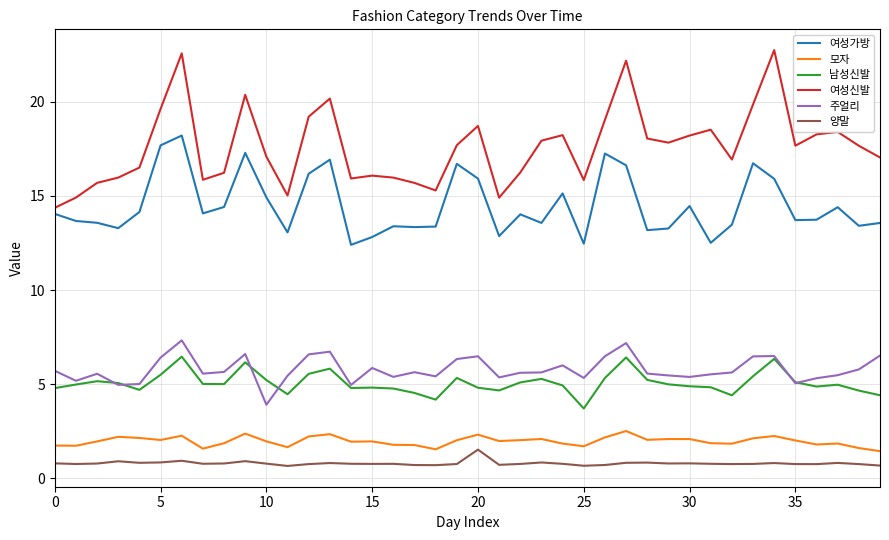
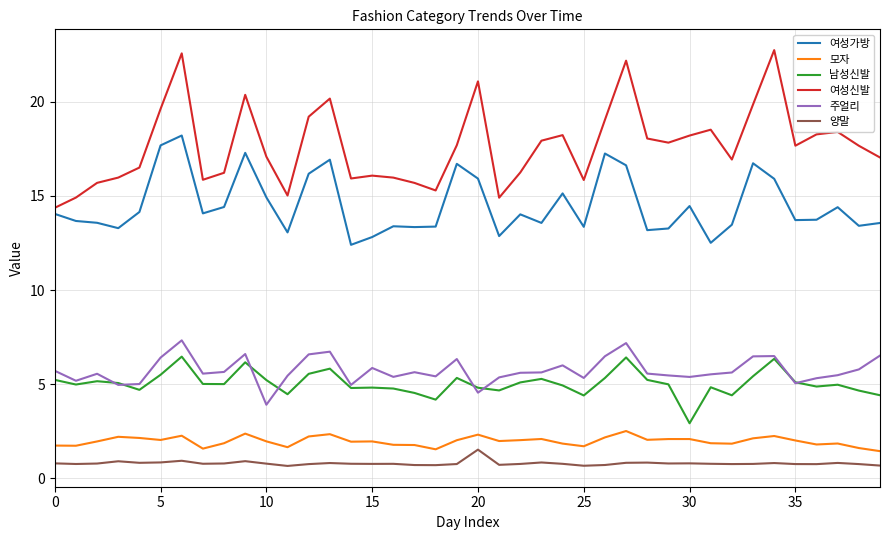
남성신발, 0: 4.8 -> 5.2
여성신발, 20: 18.7 -> 21.1
주얼리, 20: 6.5 -> 4.5
여성가방, 25: 12.5 -> 13.4
남성신발, 25: 3.7 -> 4.4
남성신발, 30: 4.9 -> 2.9
